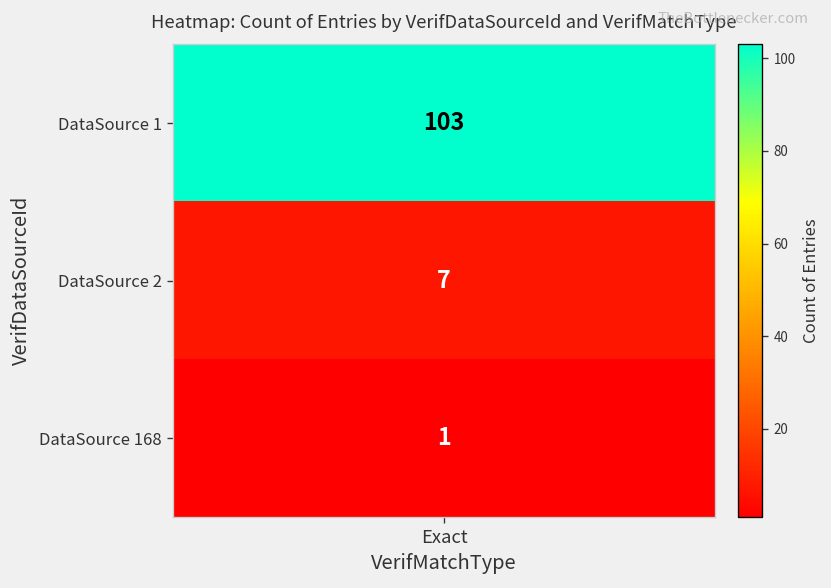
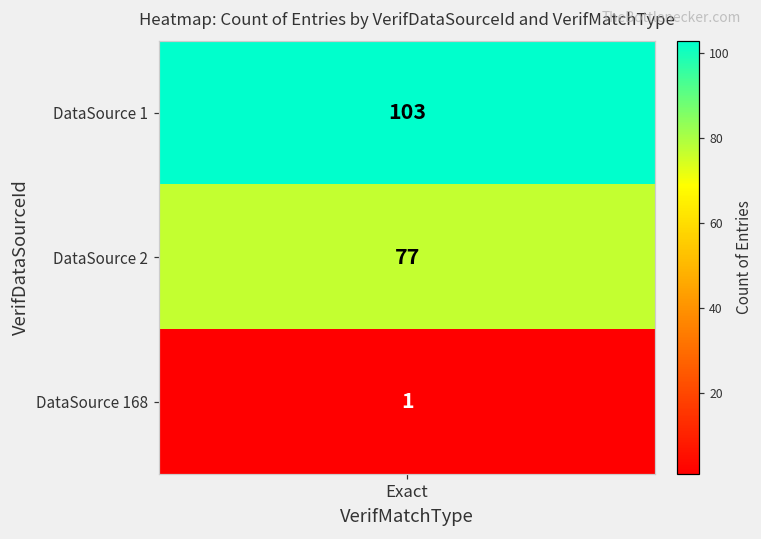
DataSource 2, Exact: 7 -> 77
